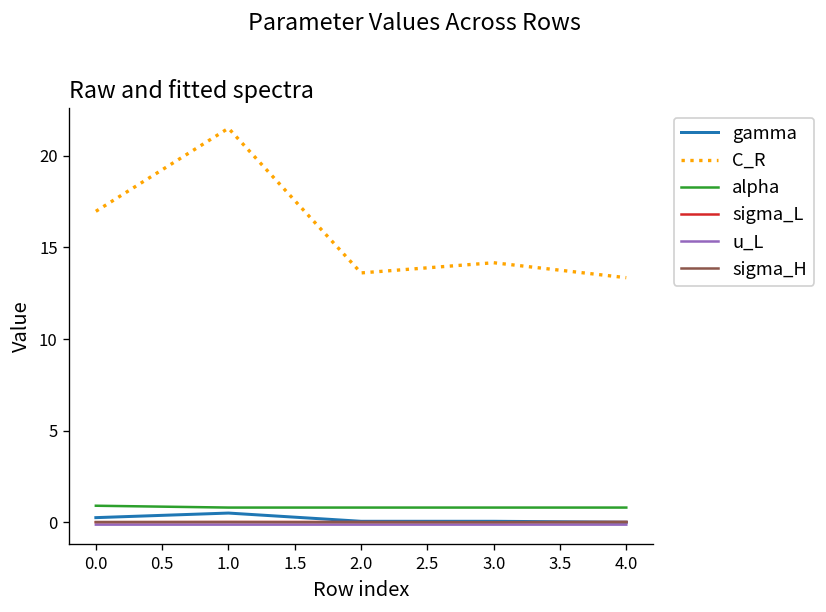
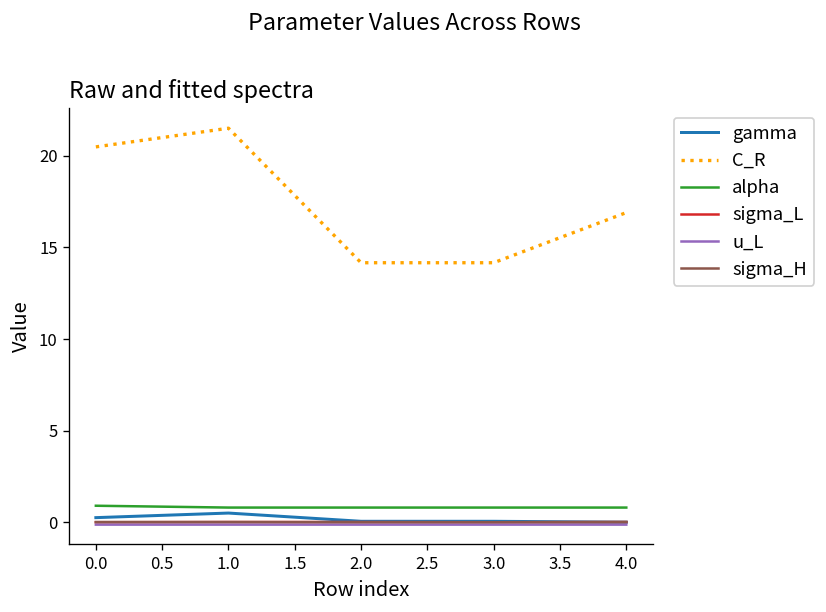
C_R, 0.0: 17.0 -> 20.5
C_R, 2.0: 13.6 -> 14.2
C_R, 4.0: 13.4 -> 16.9
